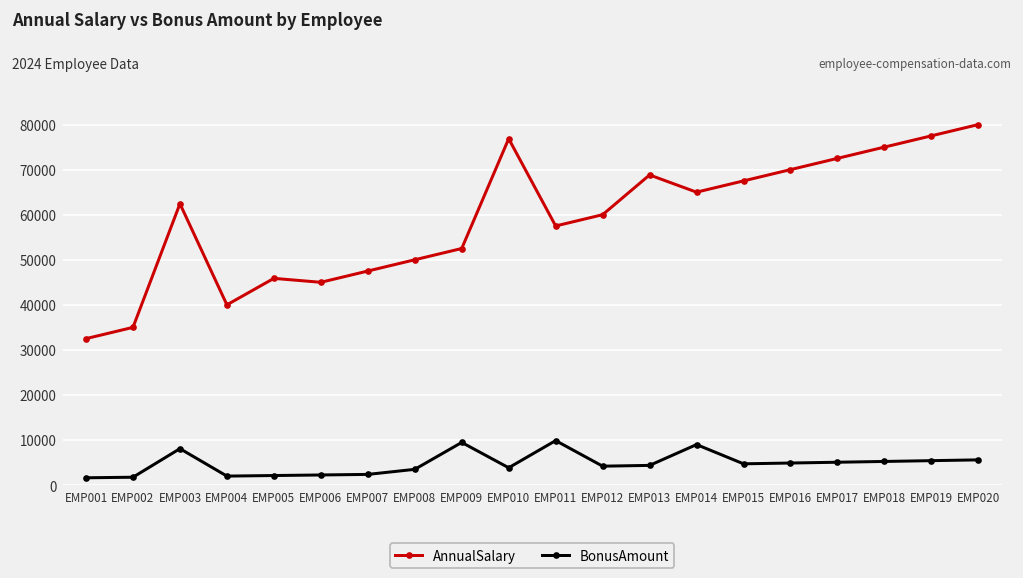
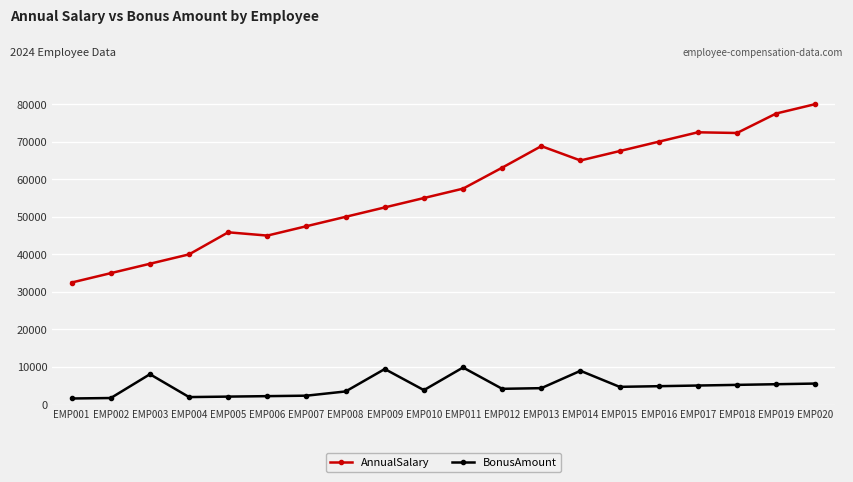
AnnualSalary, EMP003: 62000 -> 38000
AnnualSalary, EMP010: 77000 -> 55000
AnnualSalary, EMP012: 60000 -> 63000
AnnualSalary, EMP018: 75000 -> 72000
